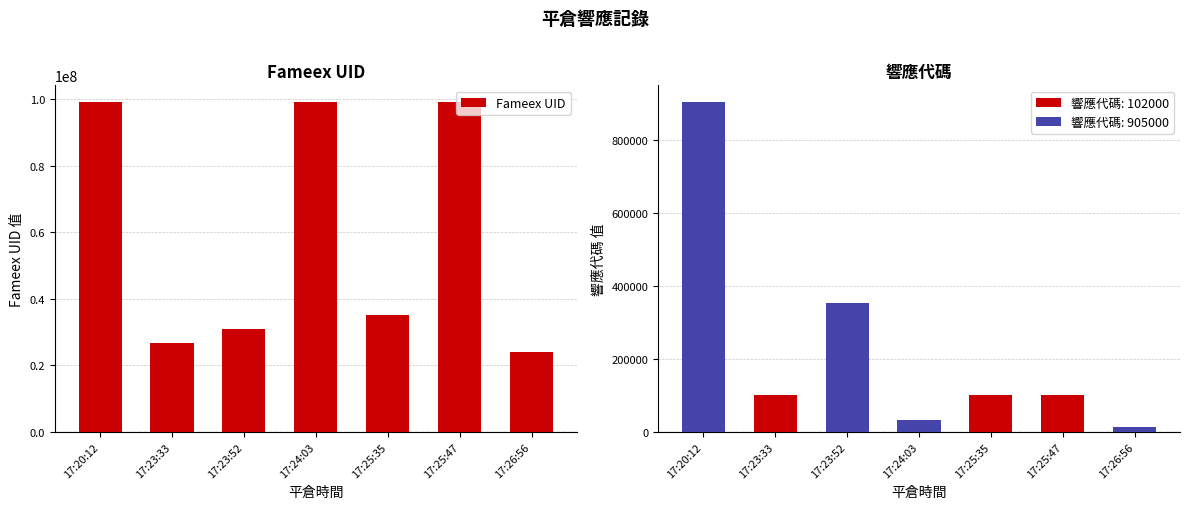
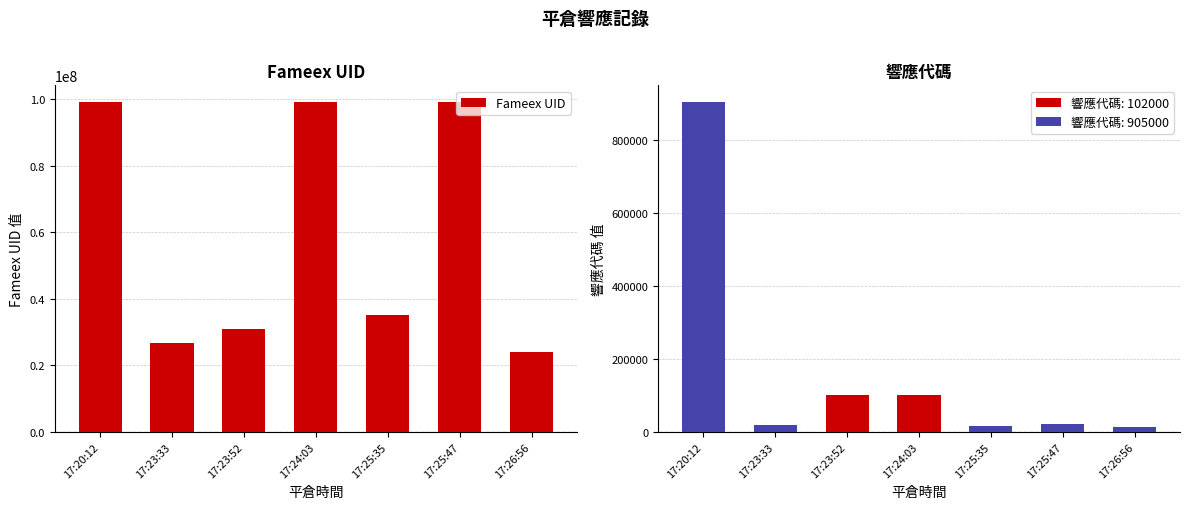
響應代碼, 17:23:33: 100000 -> 20000
響應代碼, 17:23:52: 350000 -> 100000
響應代碼, 17:24:03: 30000 -> 100000
響應代碼, 17:25:35: 100000 -> 20000
響應代碼, 17:25:47: 100000 -> 20000
